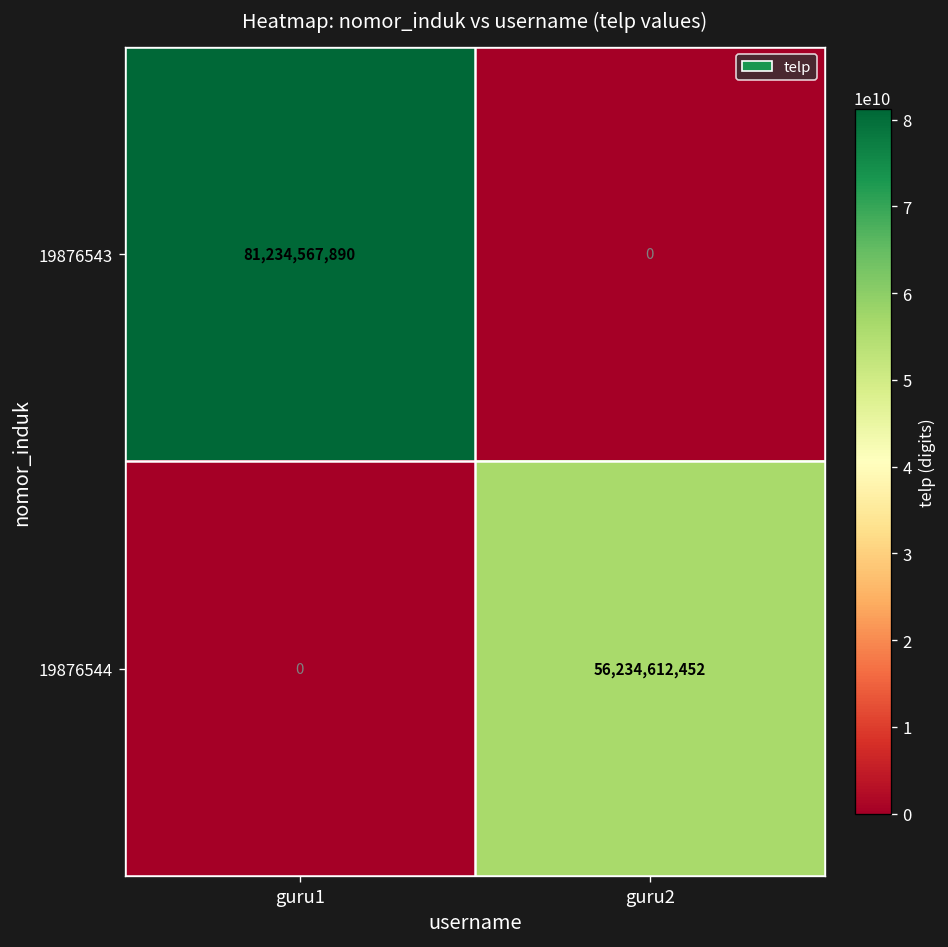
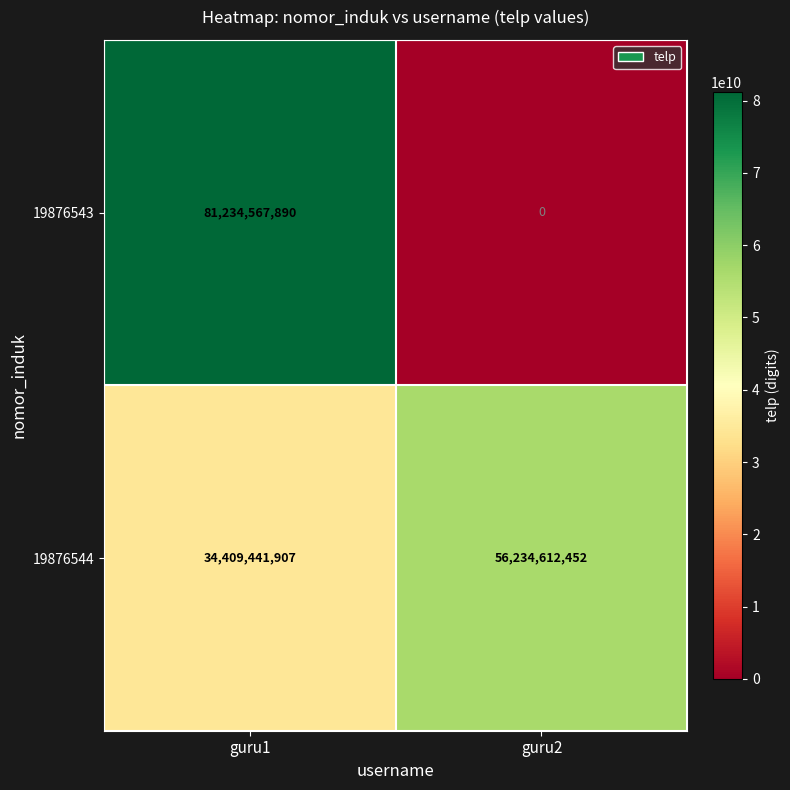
19876544, guru1: 0 -> 34,409,441,907
